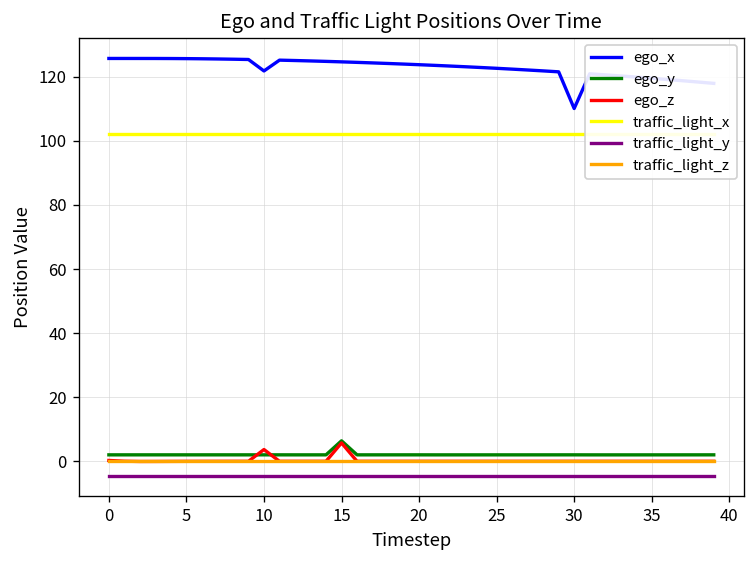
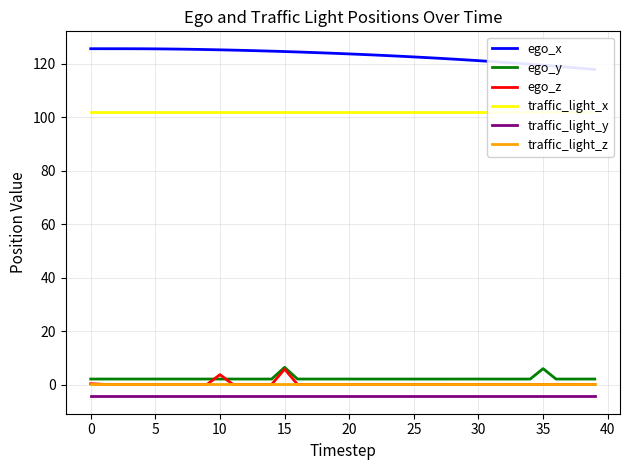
ego_x, 10: 122 -> 125
ego_x, 30: 110 -> 121
ego_y, 35: 2 -> 6
